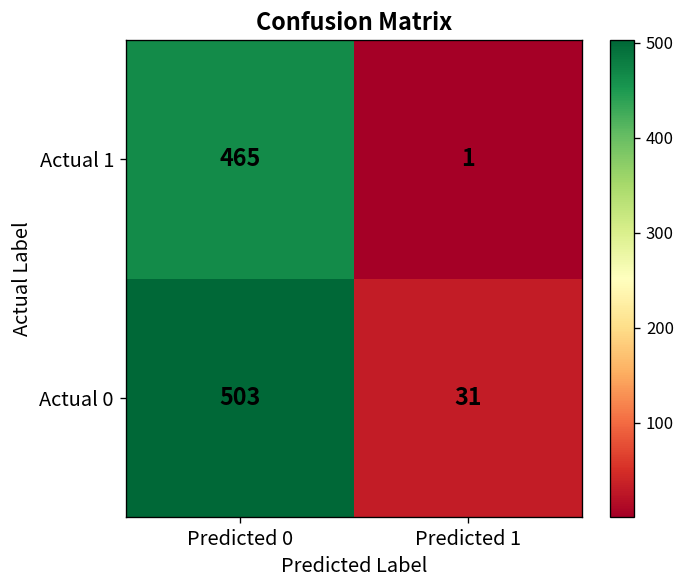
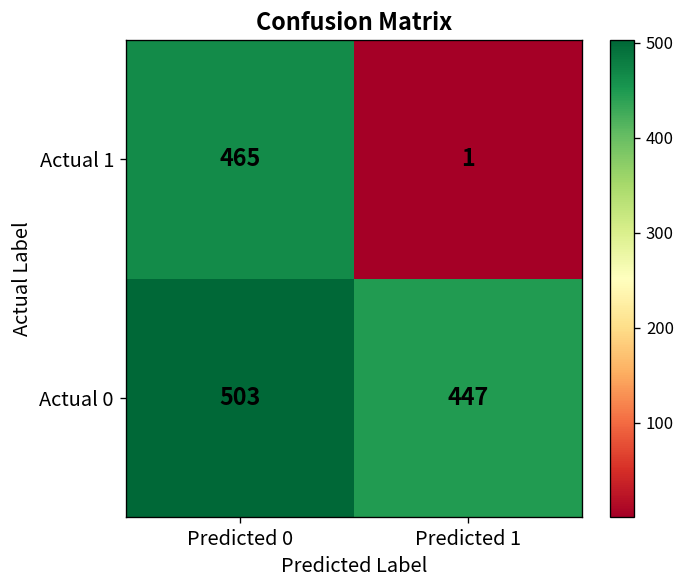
Actual 0, Predicted 1: 31 -> 447
